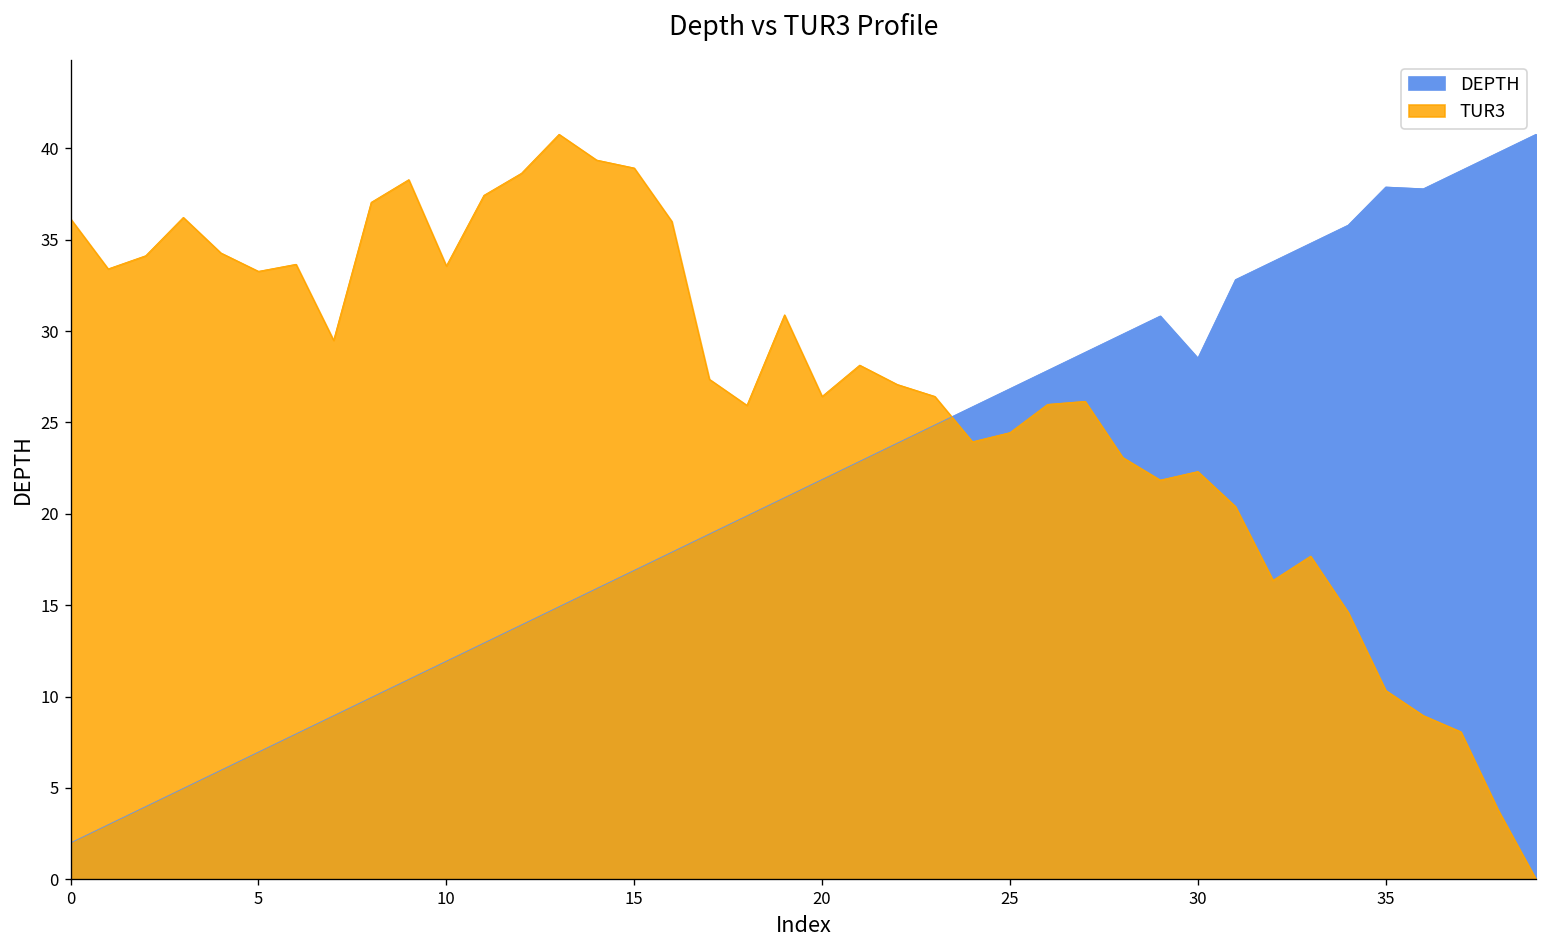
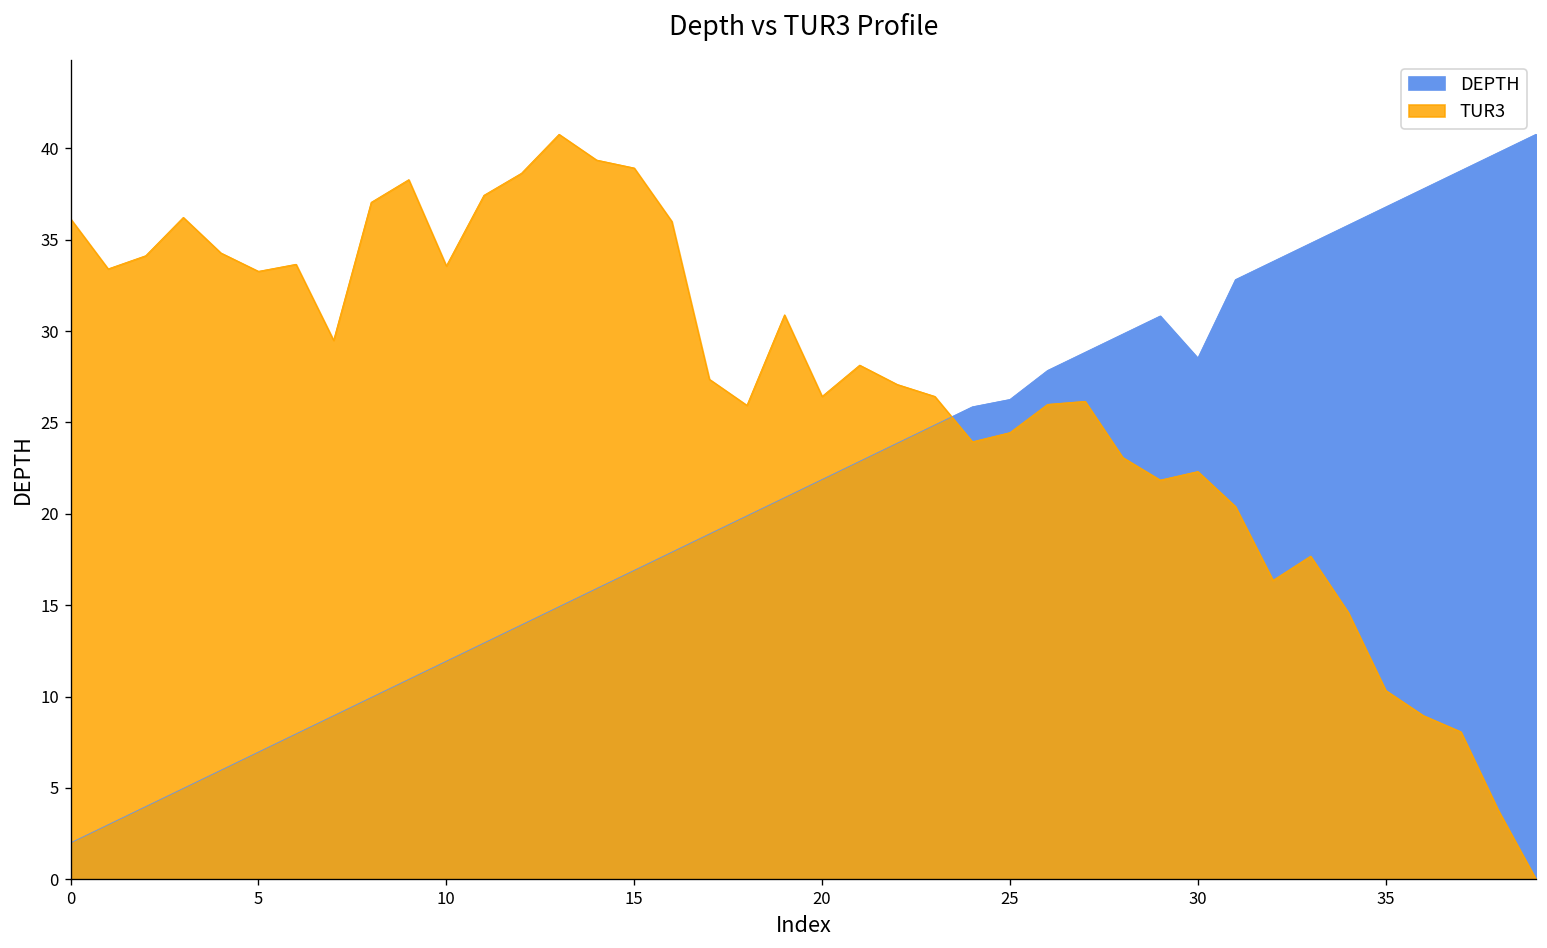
DEPTH, 25: 26.8 -> 26.3
DEPTH, 35: 37.9 -> 36.8
